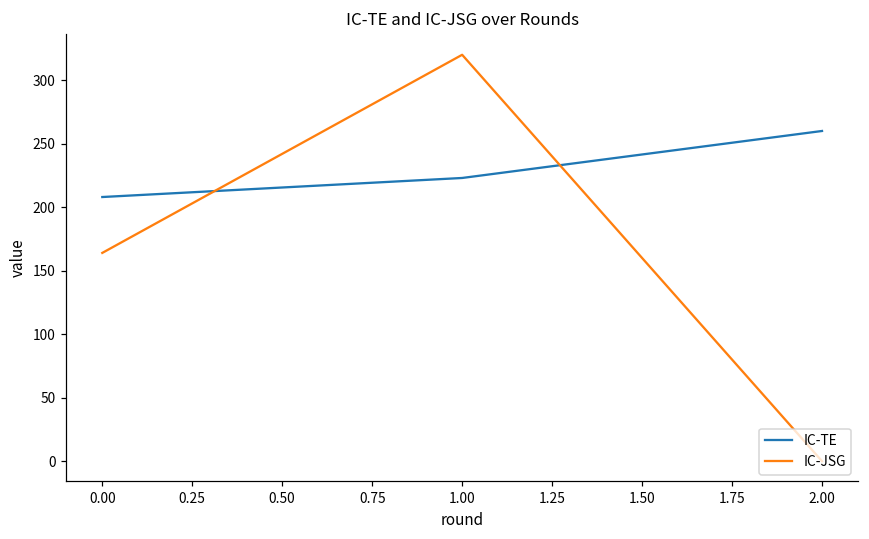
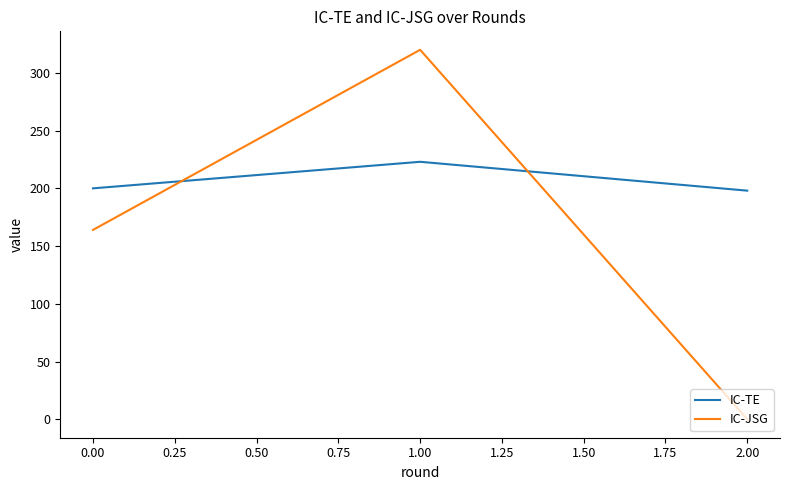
IC-TE, 0.00: 208 -> 200
IC-TE, 2.00: 260 -> 198
